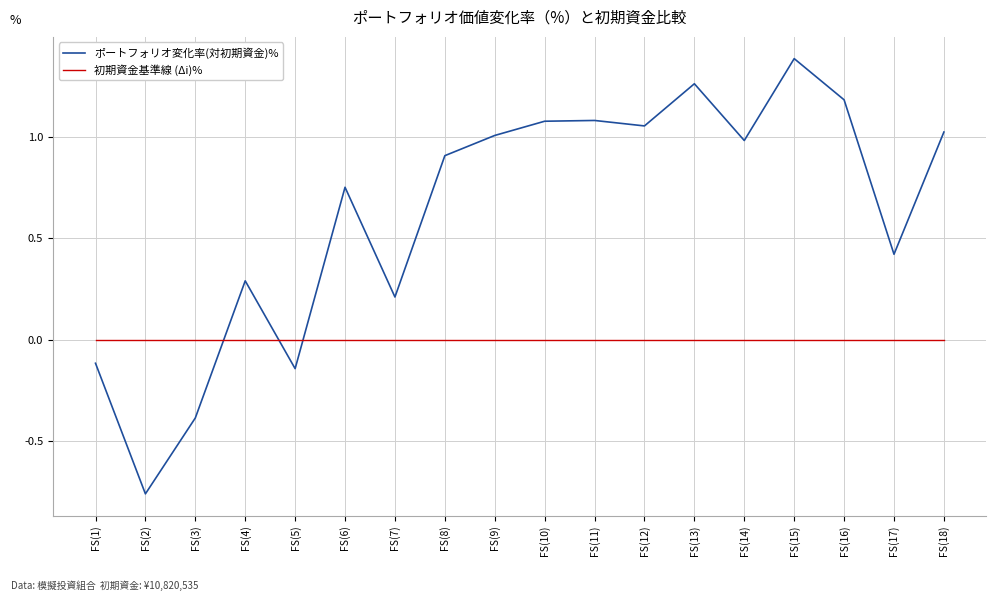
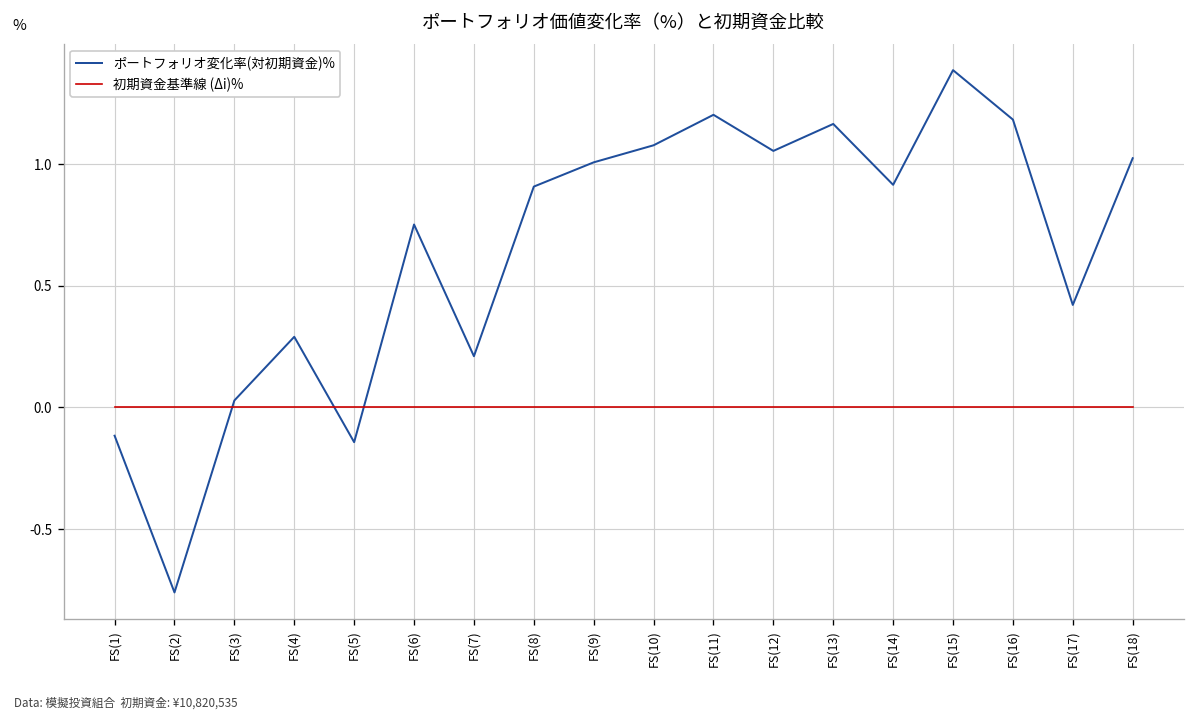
ポートフォリオ変化率(対初期資金)%, FS(3): -0.39 -> 0.03
ポートフォリオ変化率(対初期資金)%, FS(11): 1.08 -> 1.20
ポートフォリオ変化率(対初期資金)%, FS(13): 1.26 -> 1.17
ポートフォリオ変化率(対初期資金)%, FS(14): 0.98 -> 0.91
